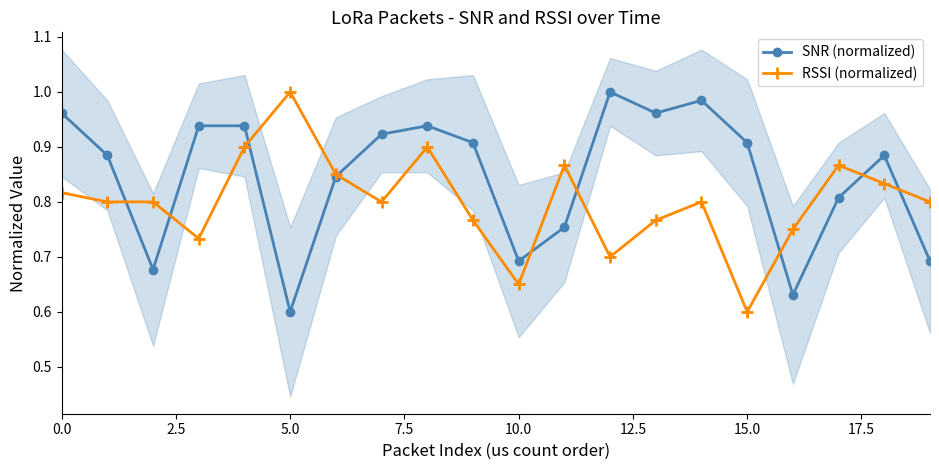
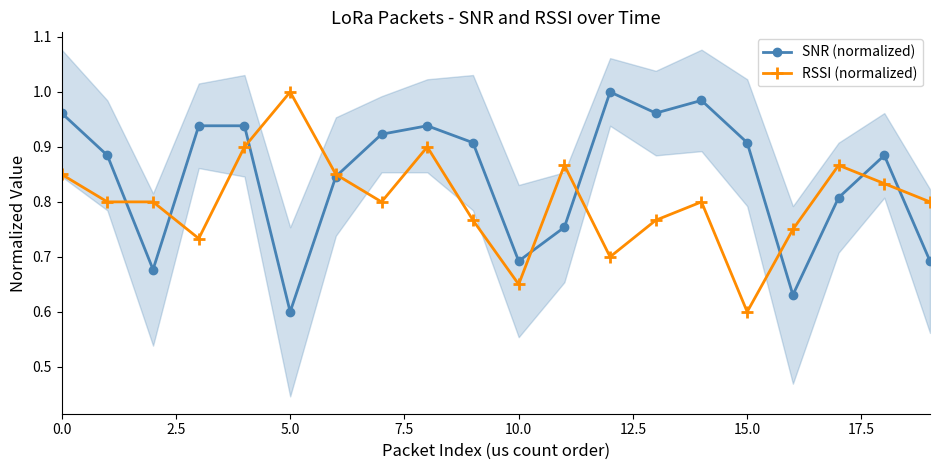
RSSI (normalized), 0.0: 0.82 -> 0.85
